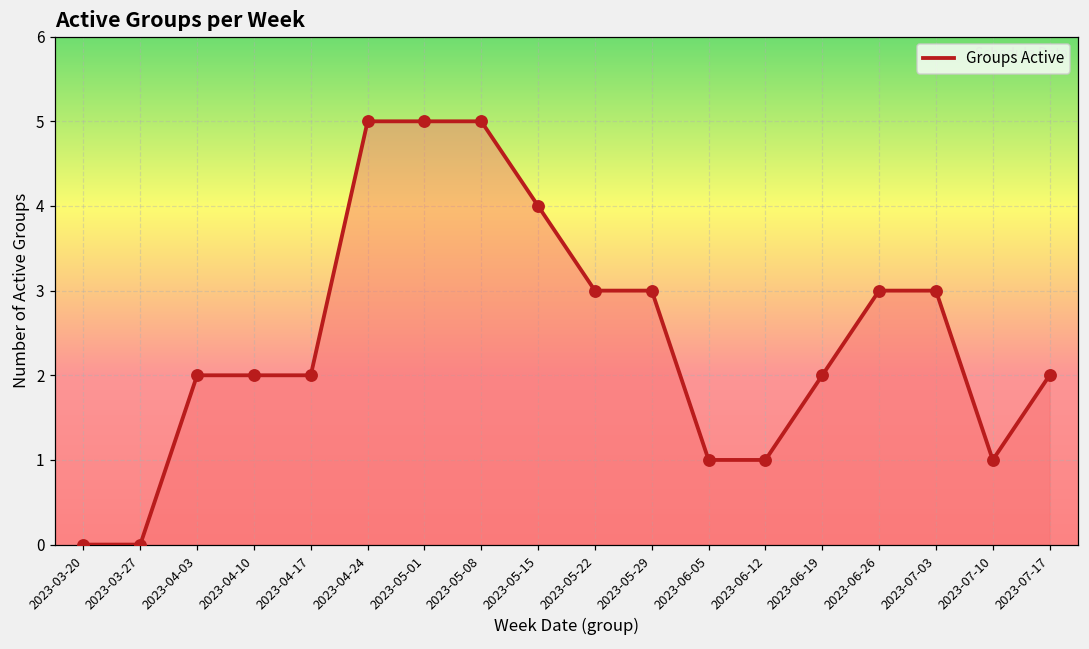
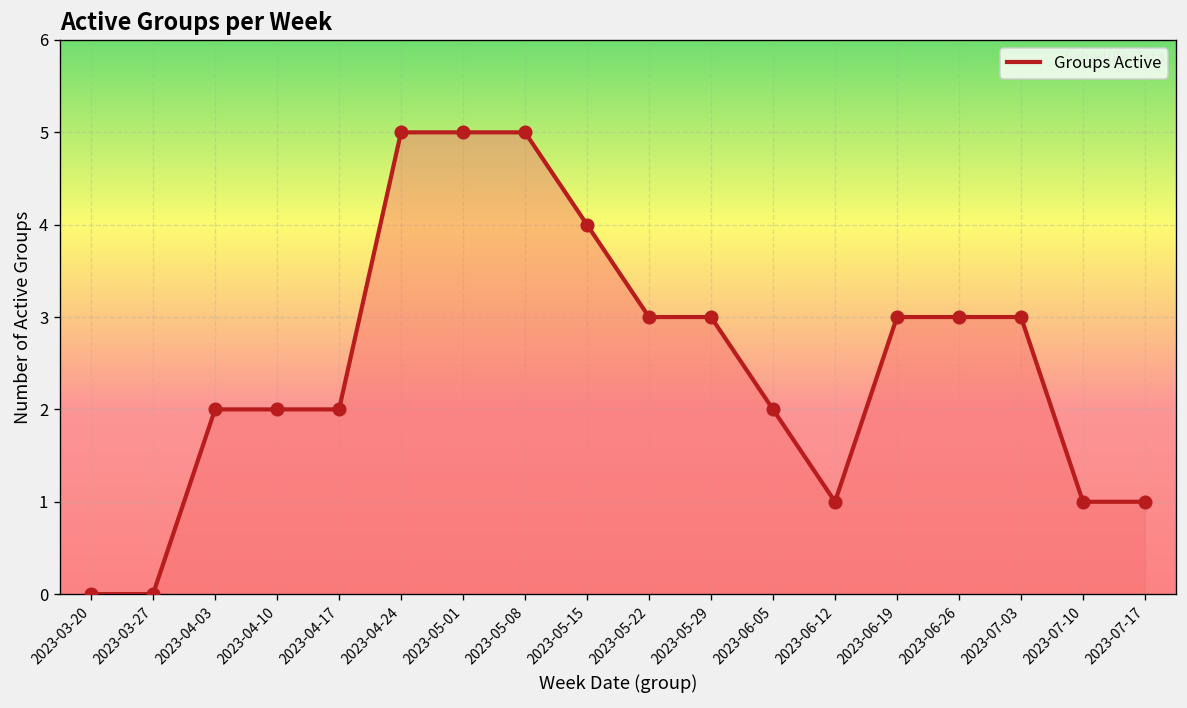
2023-06-05: 1 -> 2
2023-06-19: 2 -> 3
2023-07-17: 2 -> 1
